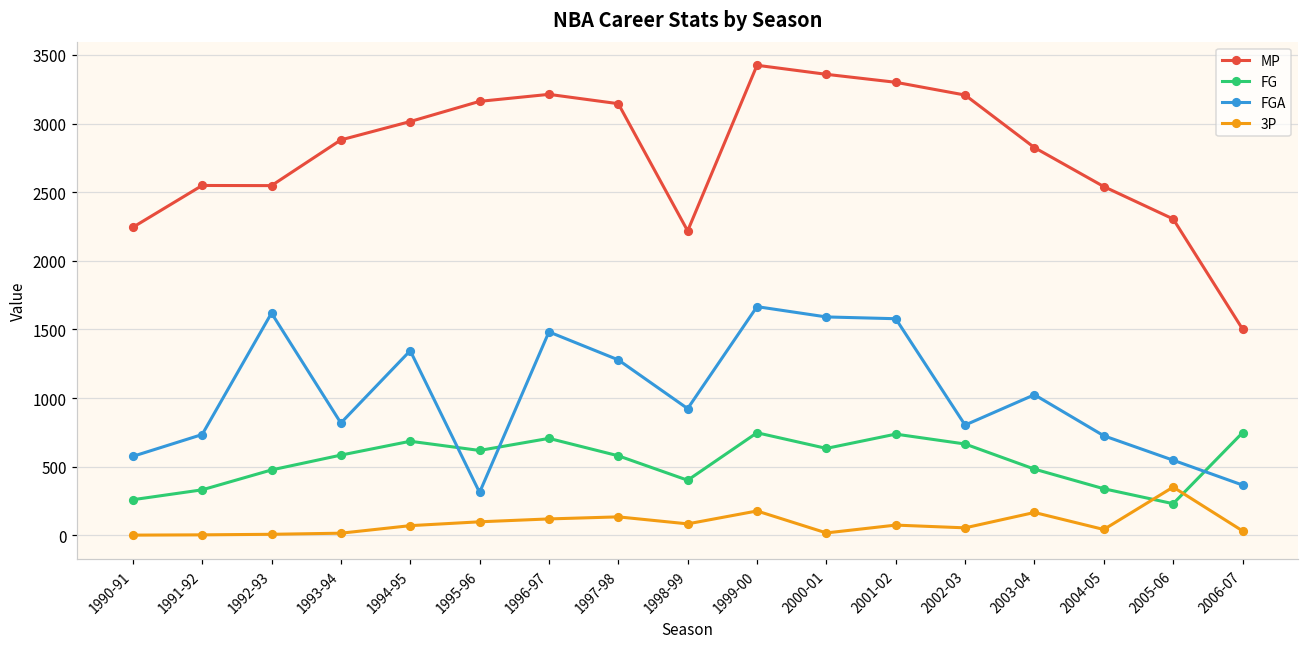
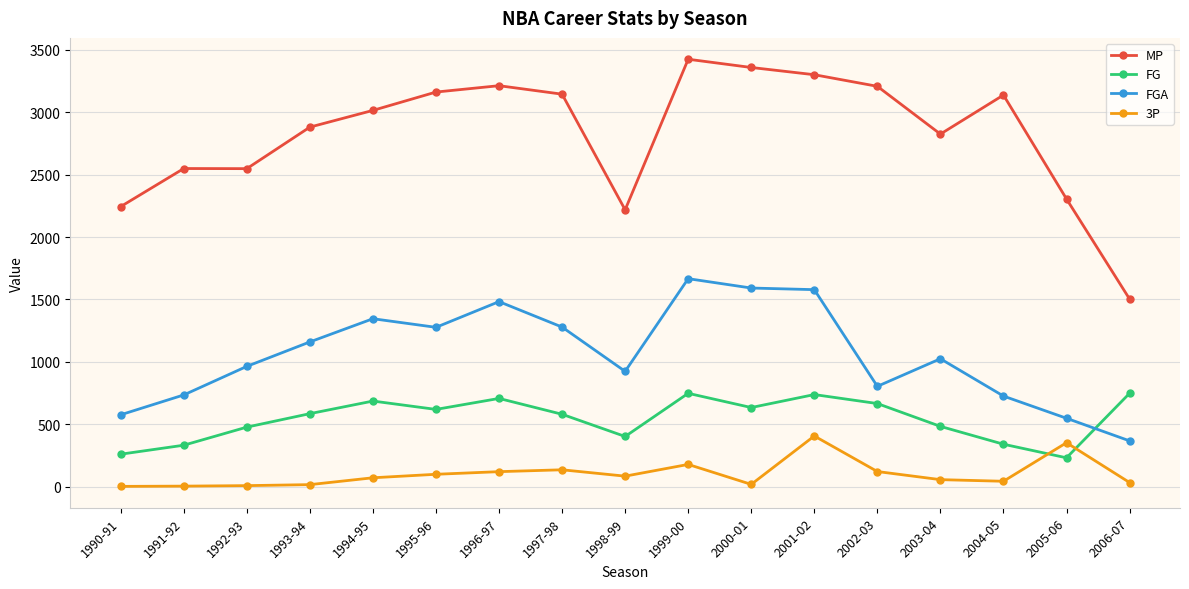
FGA, 1992-93: 1620 -> 960
FGA, 1993-94: 820 -> 1160
FGA, 1995-96: 310 -> 1280
3P, 2001-02: 70 -> 410
3P, 2002-03: 50 -> 120
3P, 2003-04: 170 -> 60
MP, 2004-05: 2540 -> 3140
